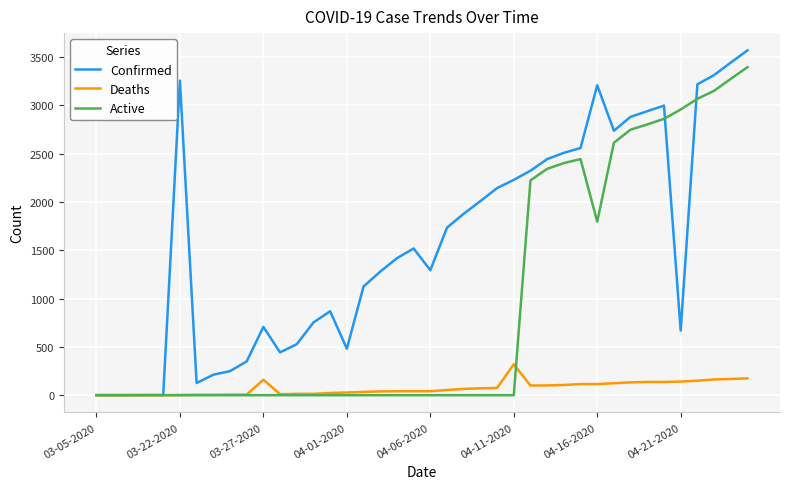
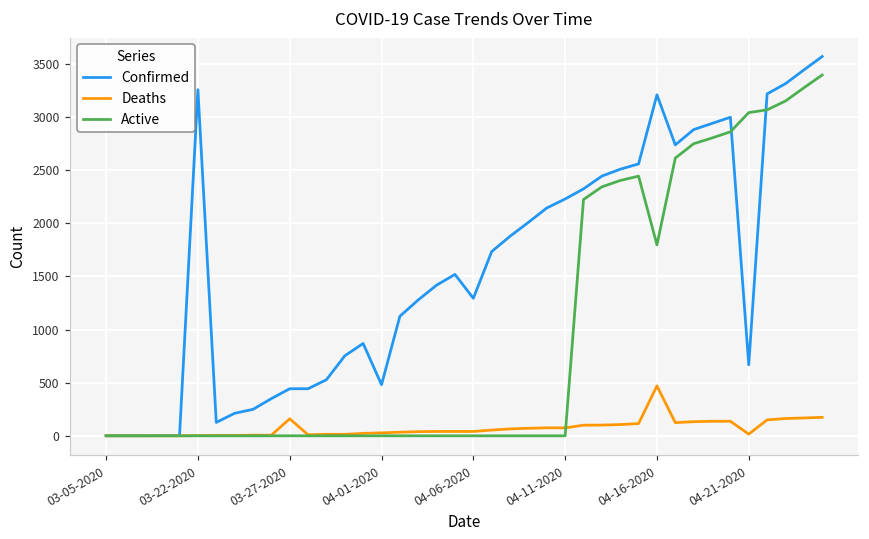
Confirmed, 03-27-2020: 700 -> 400
Deaths, 04-11-2020: 300 -> 100
Deaths, 04-16-2020: 100 -> 500
Deaths, 04-21-2020: 100 -> 0
Active, 04-21-2020: 2960 -> 3040
